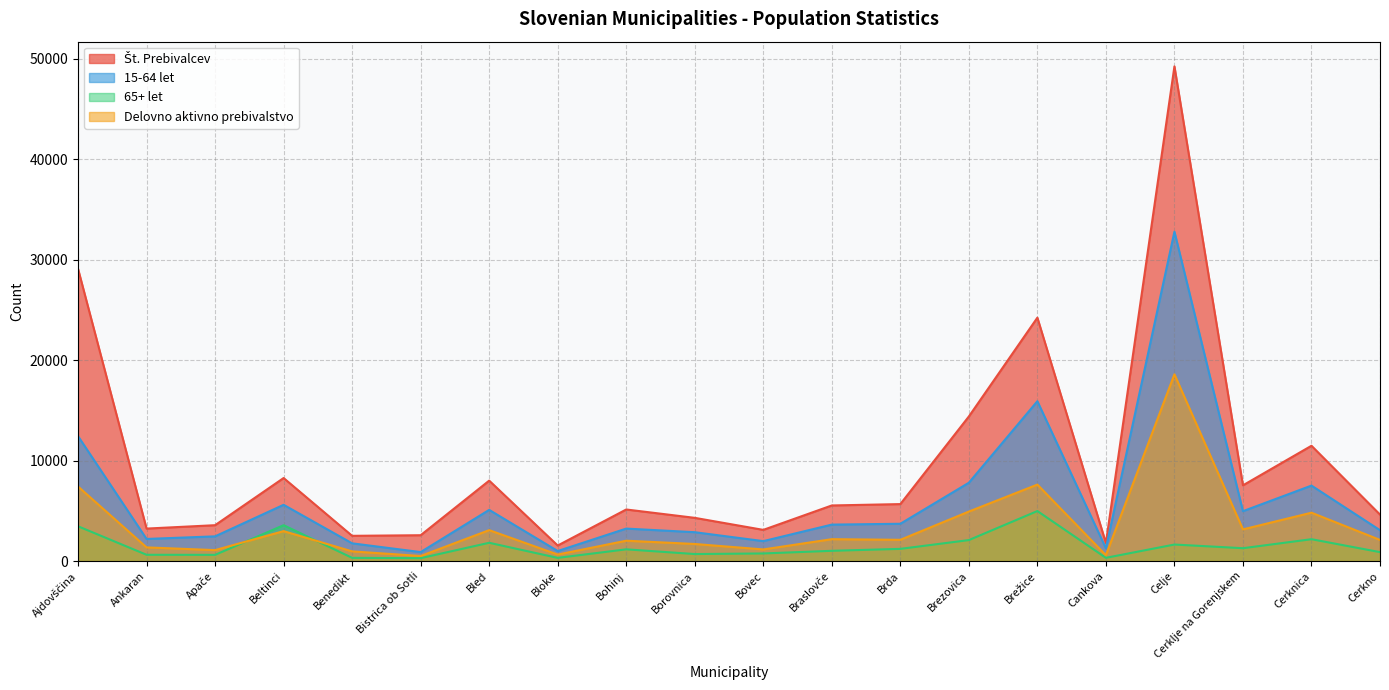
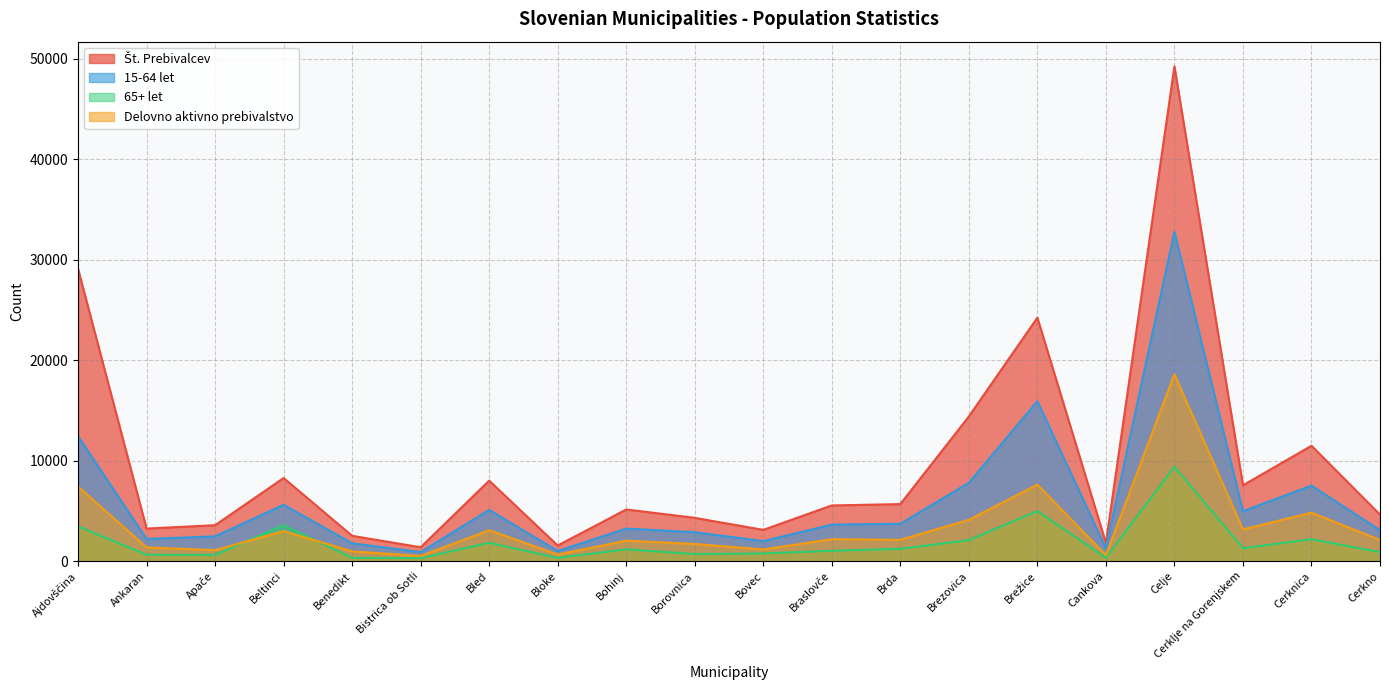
Št. Prebivalcev, Bistrica ob Sotli: 2600 -> 1400
Delovno aktivno prebivalstvo, Brezovica: 4900 -> 4100
65+ let, Celje: 1600 -> 9400
